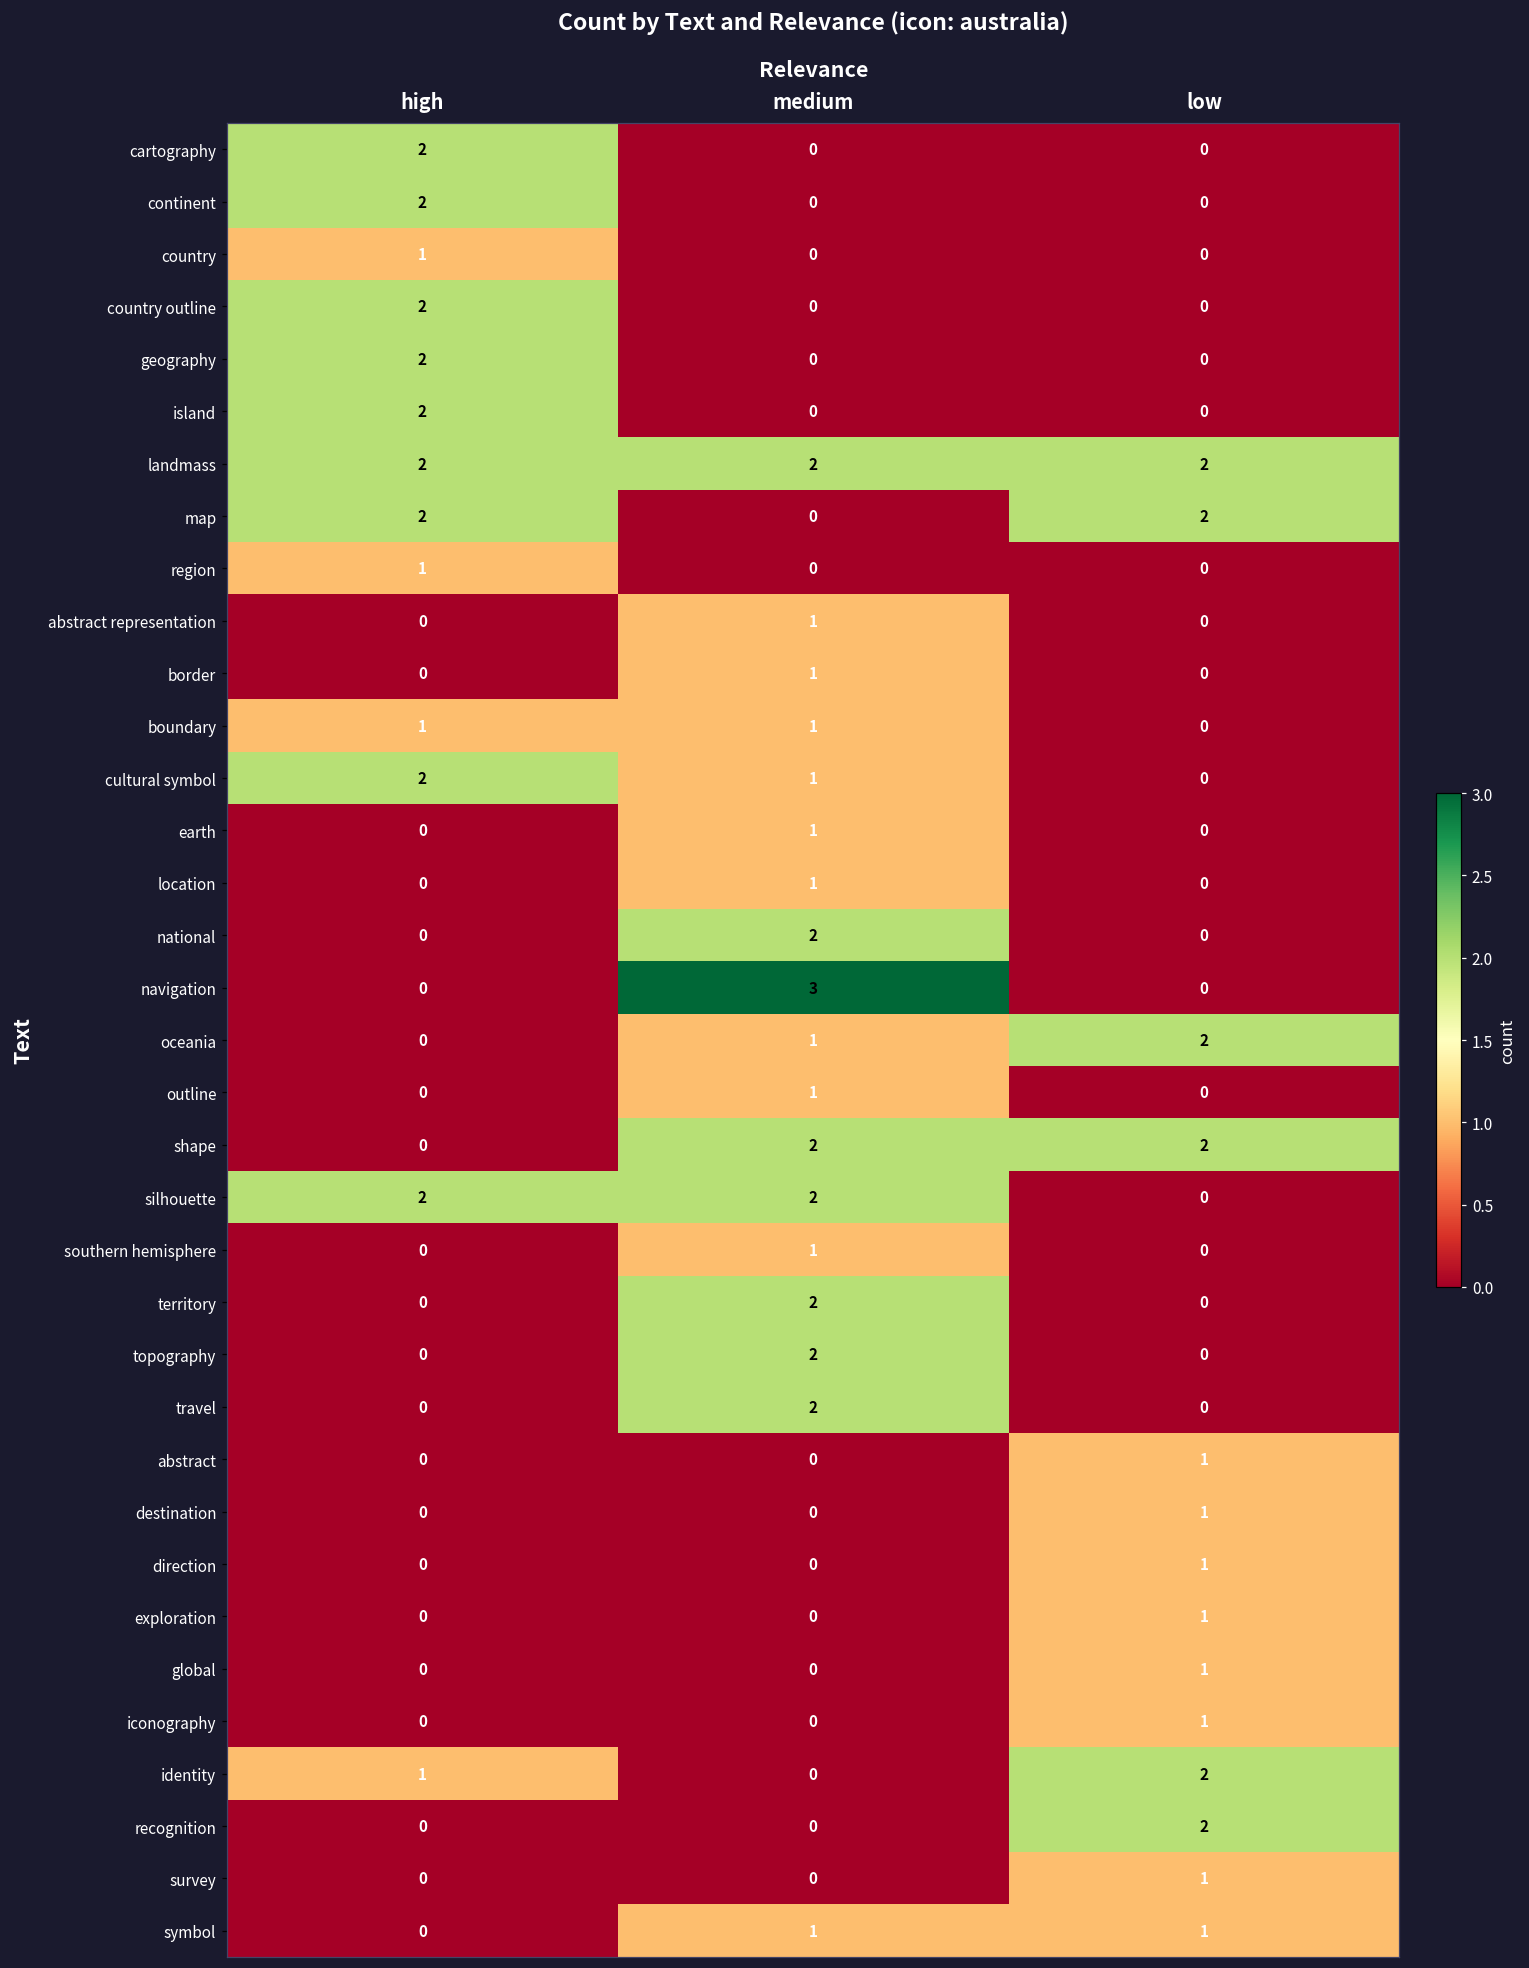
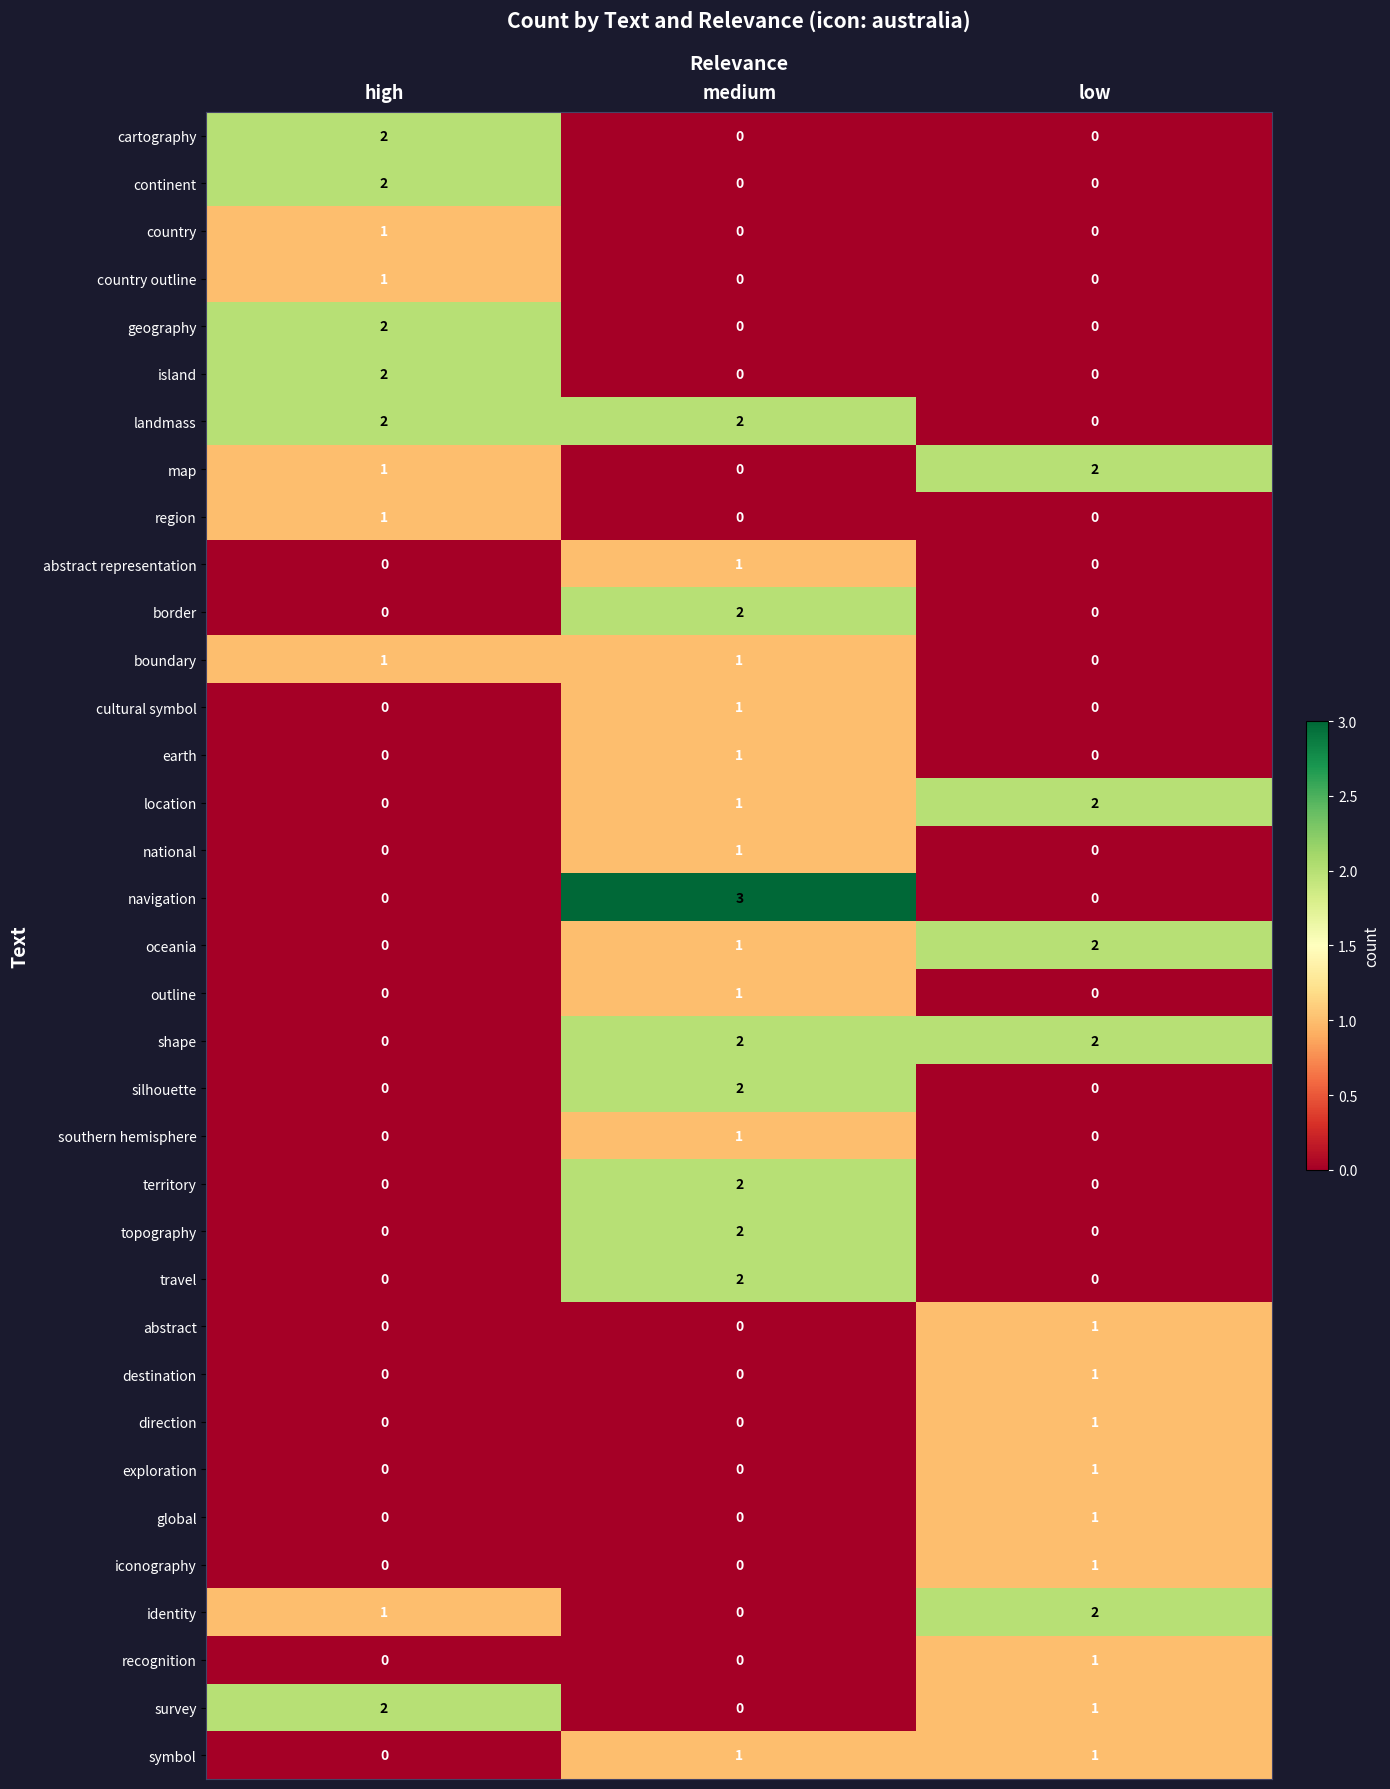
country outline, high: 2 -> 1
landmass, low: 2 -> 0
map, high: 2 -> 1
border, medium: 1 -> 2
cultural symbol, high: 2 -> 0
location, low: 0 -> 2
national, medium: 2 -> 1
silhouette, high: 2 -> 0
recognition, low: 2 -> 1
survey, high: 0 -> 2
